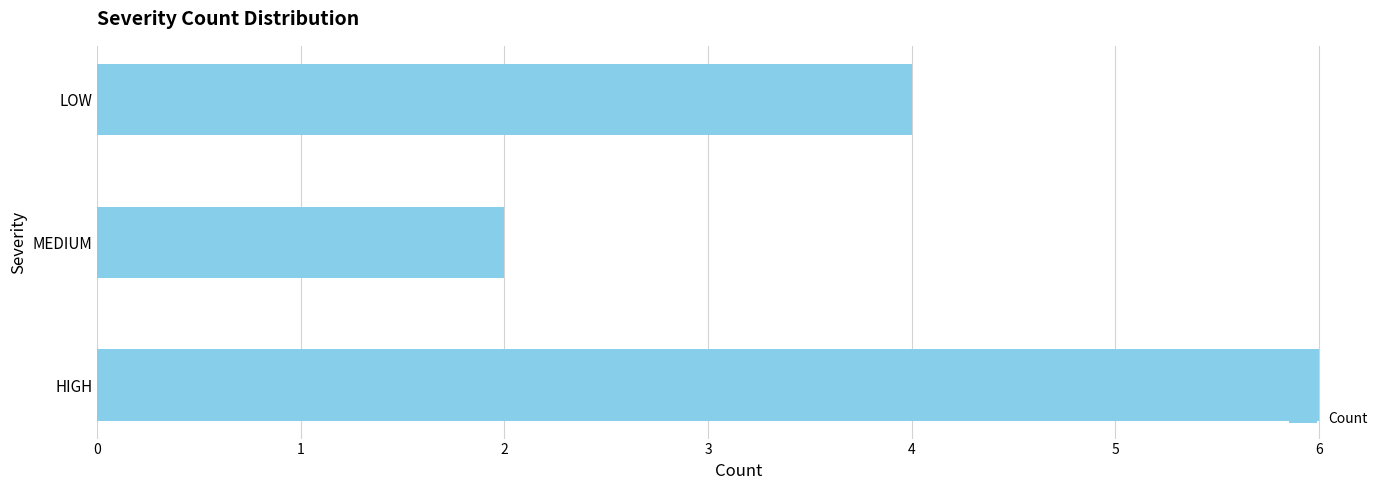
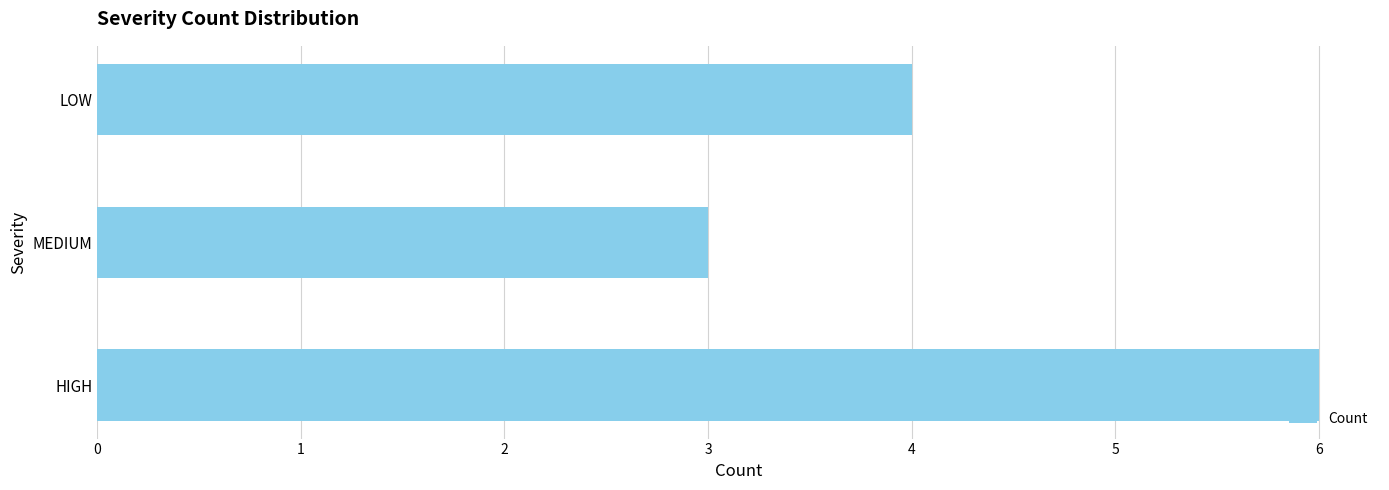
MEDIUM: 2 -> 3
